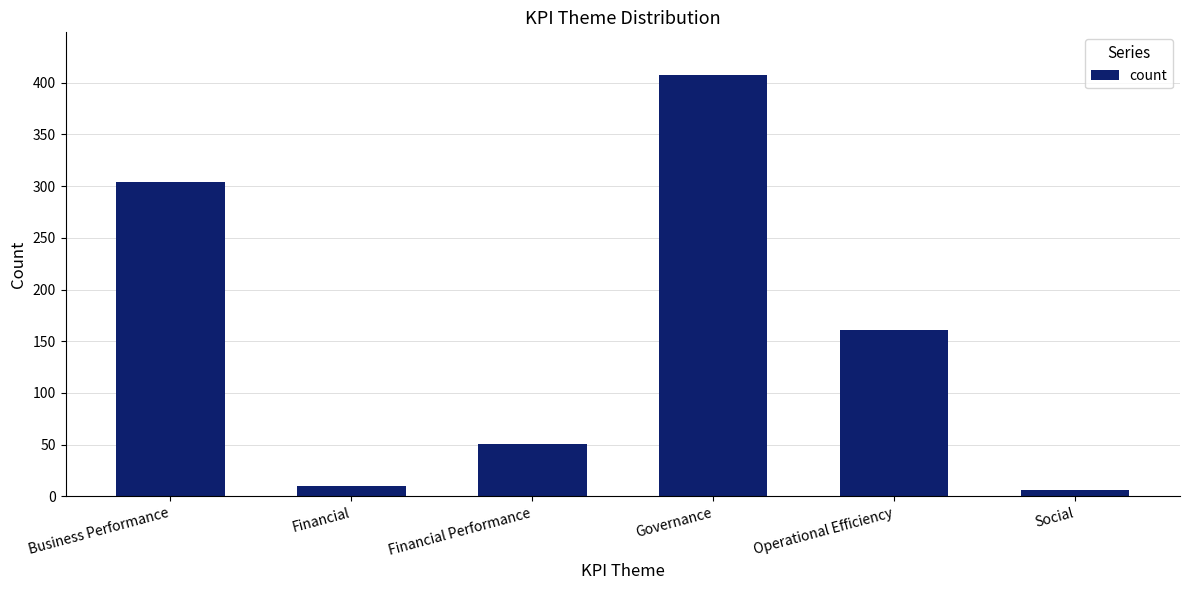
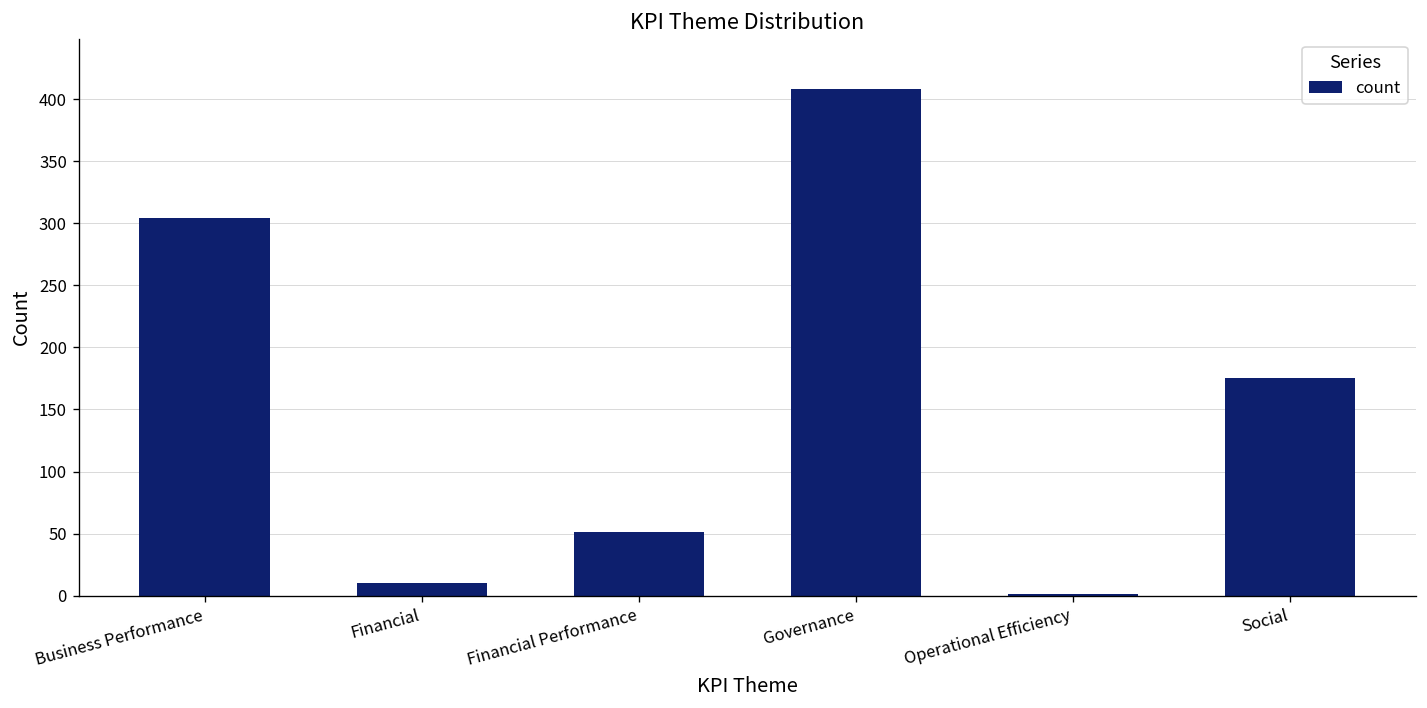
Operational Efficiency: 161 -> 1
Social: 6 -> 175
